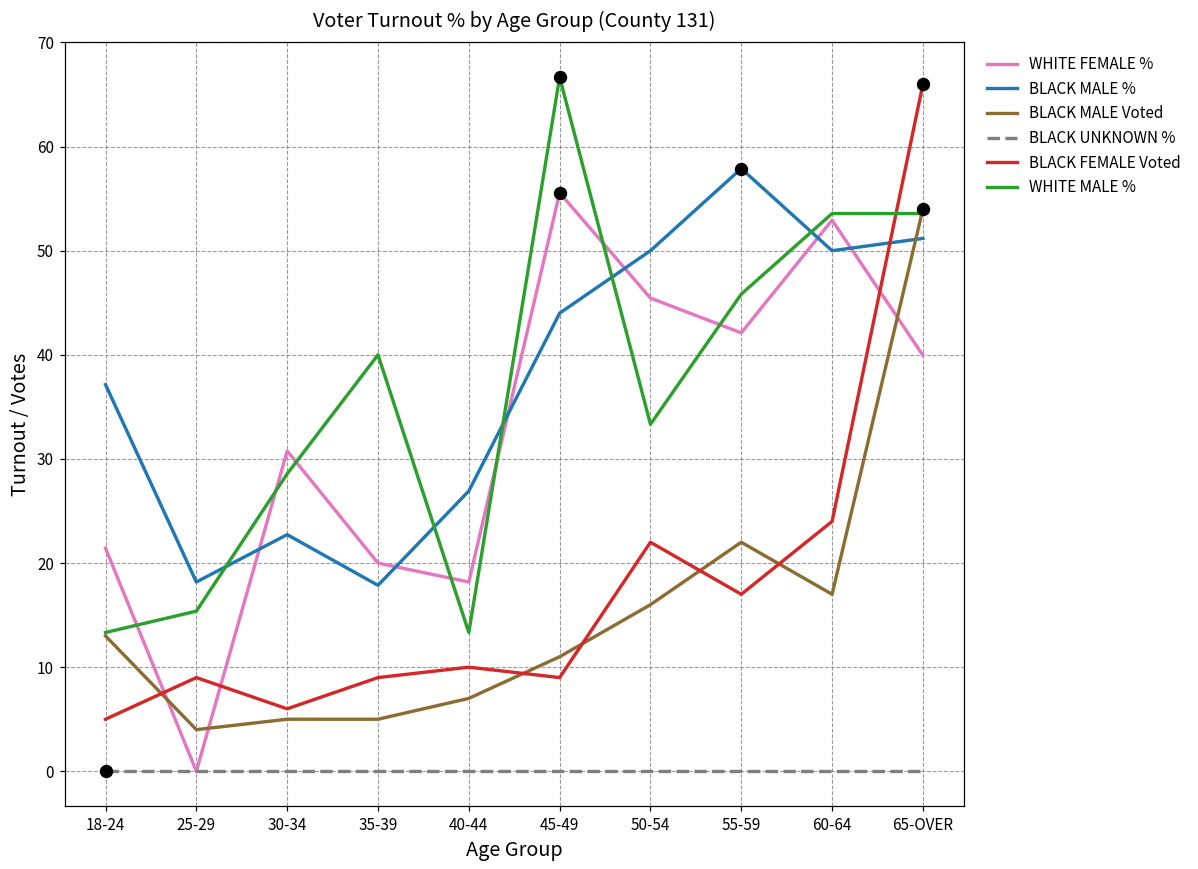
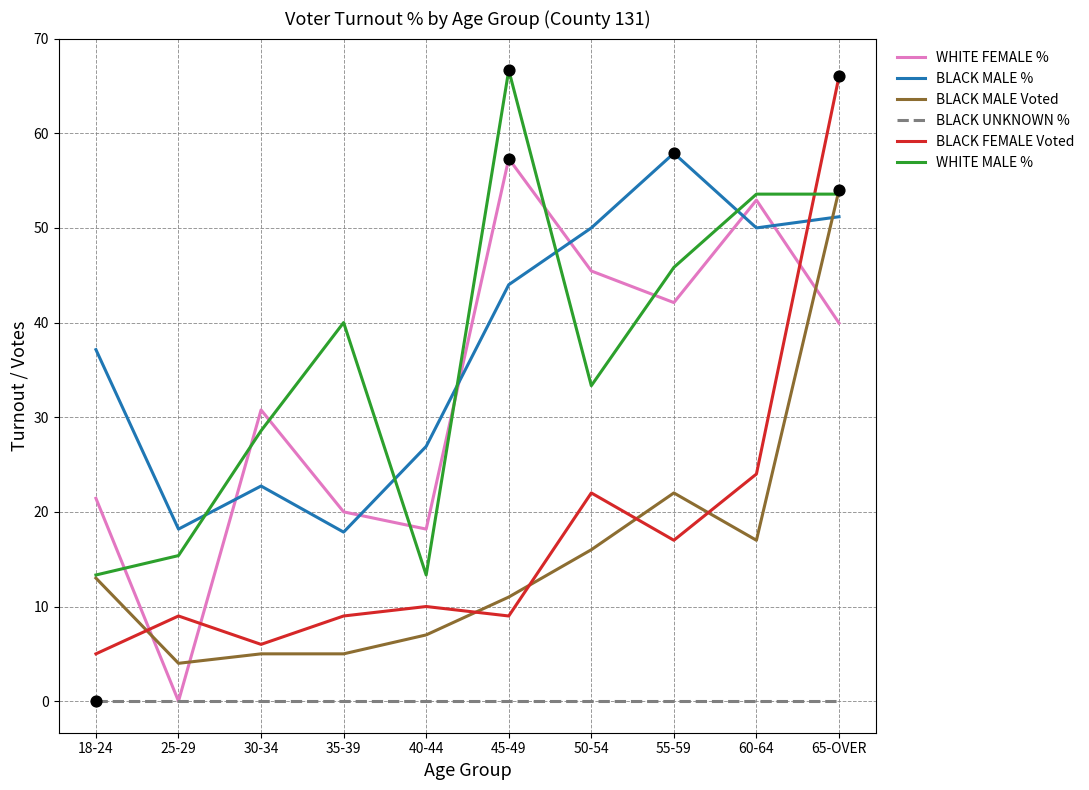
WHITE FEMALE %, 45-49: 56 -> 57
